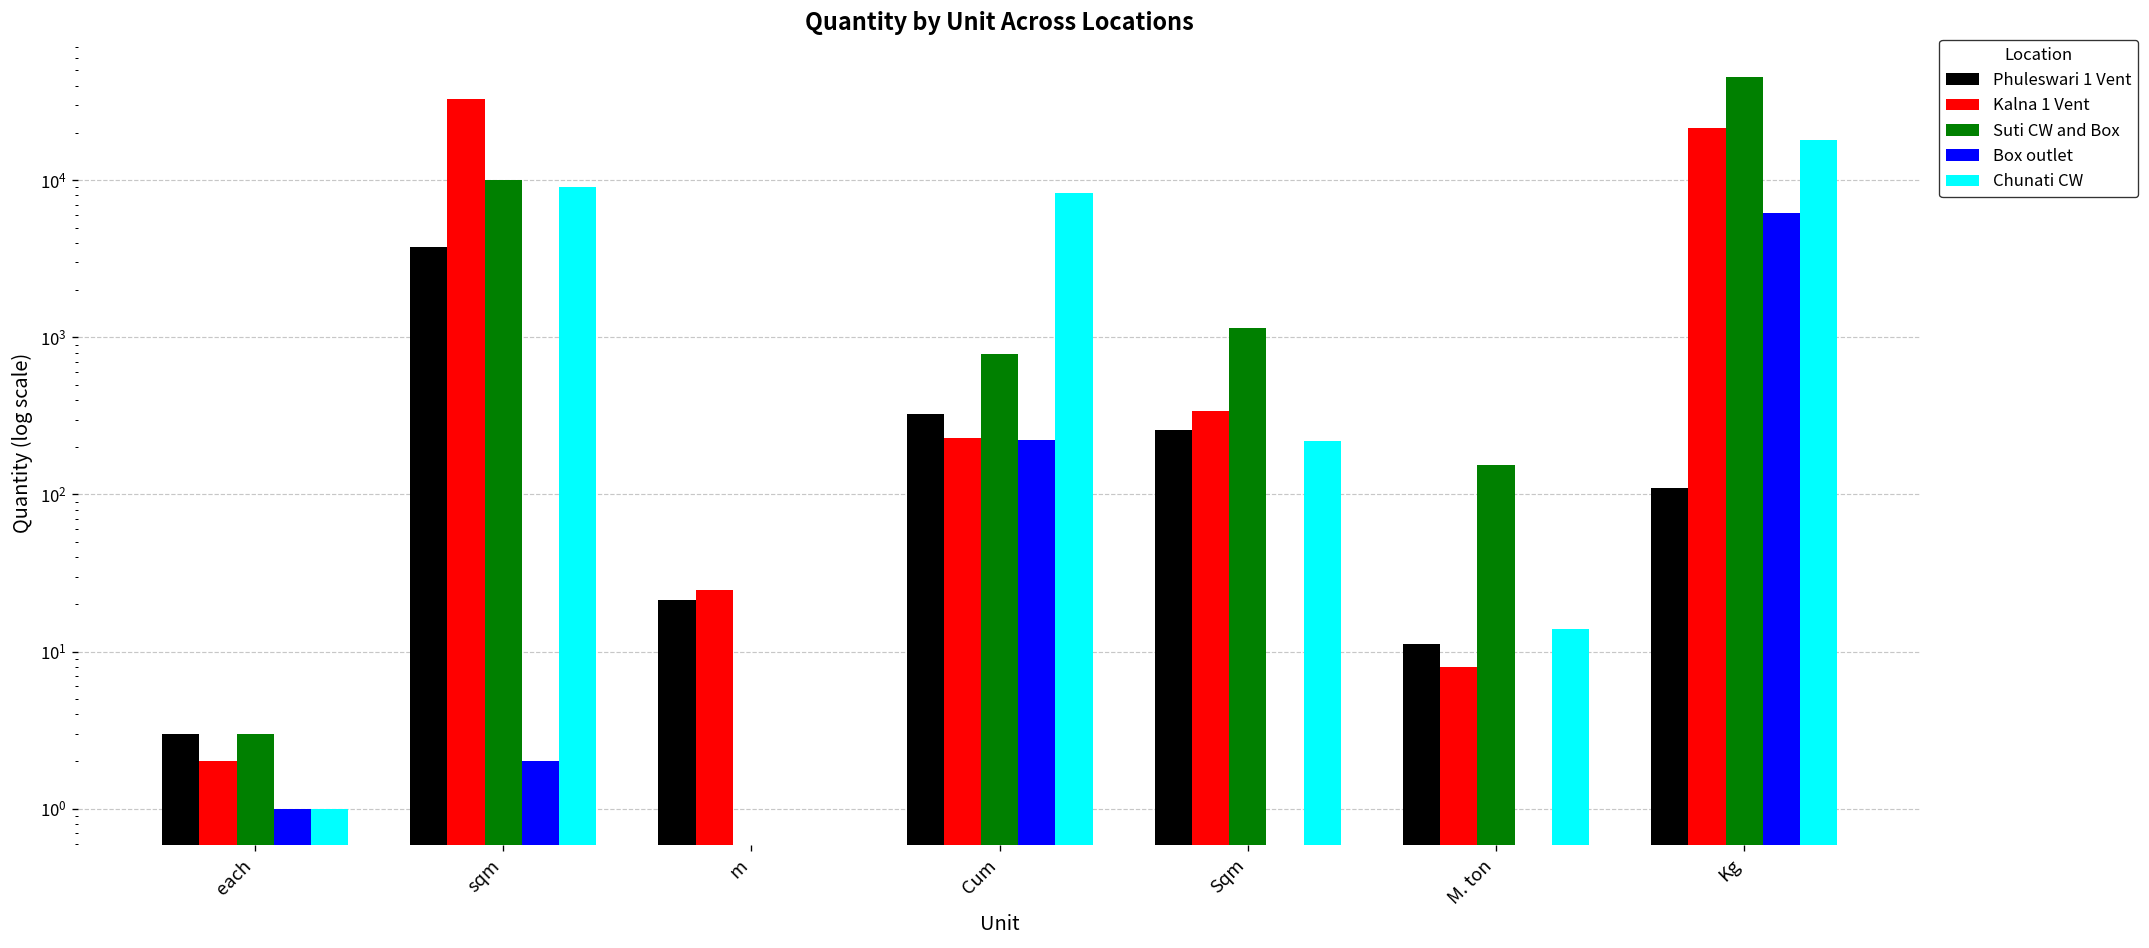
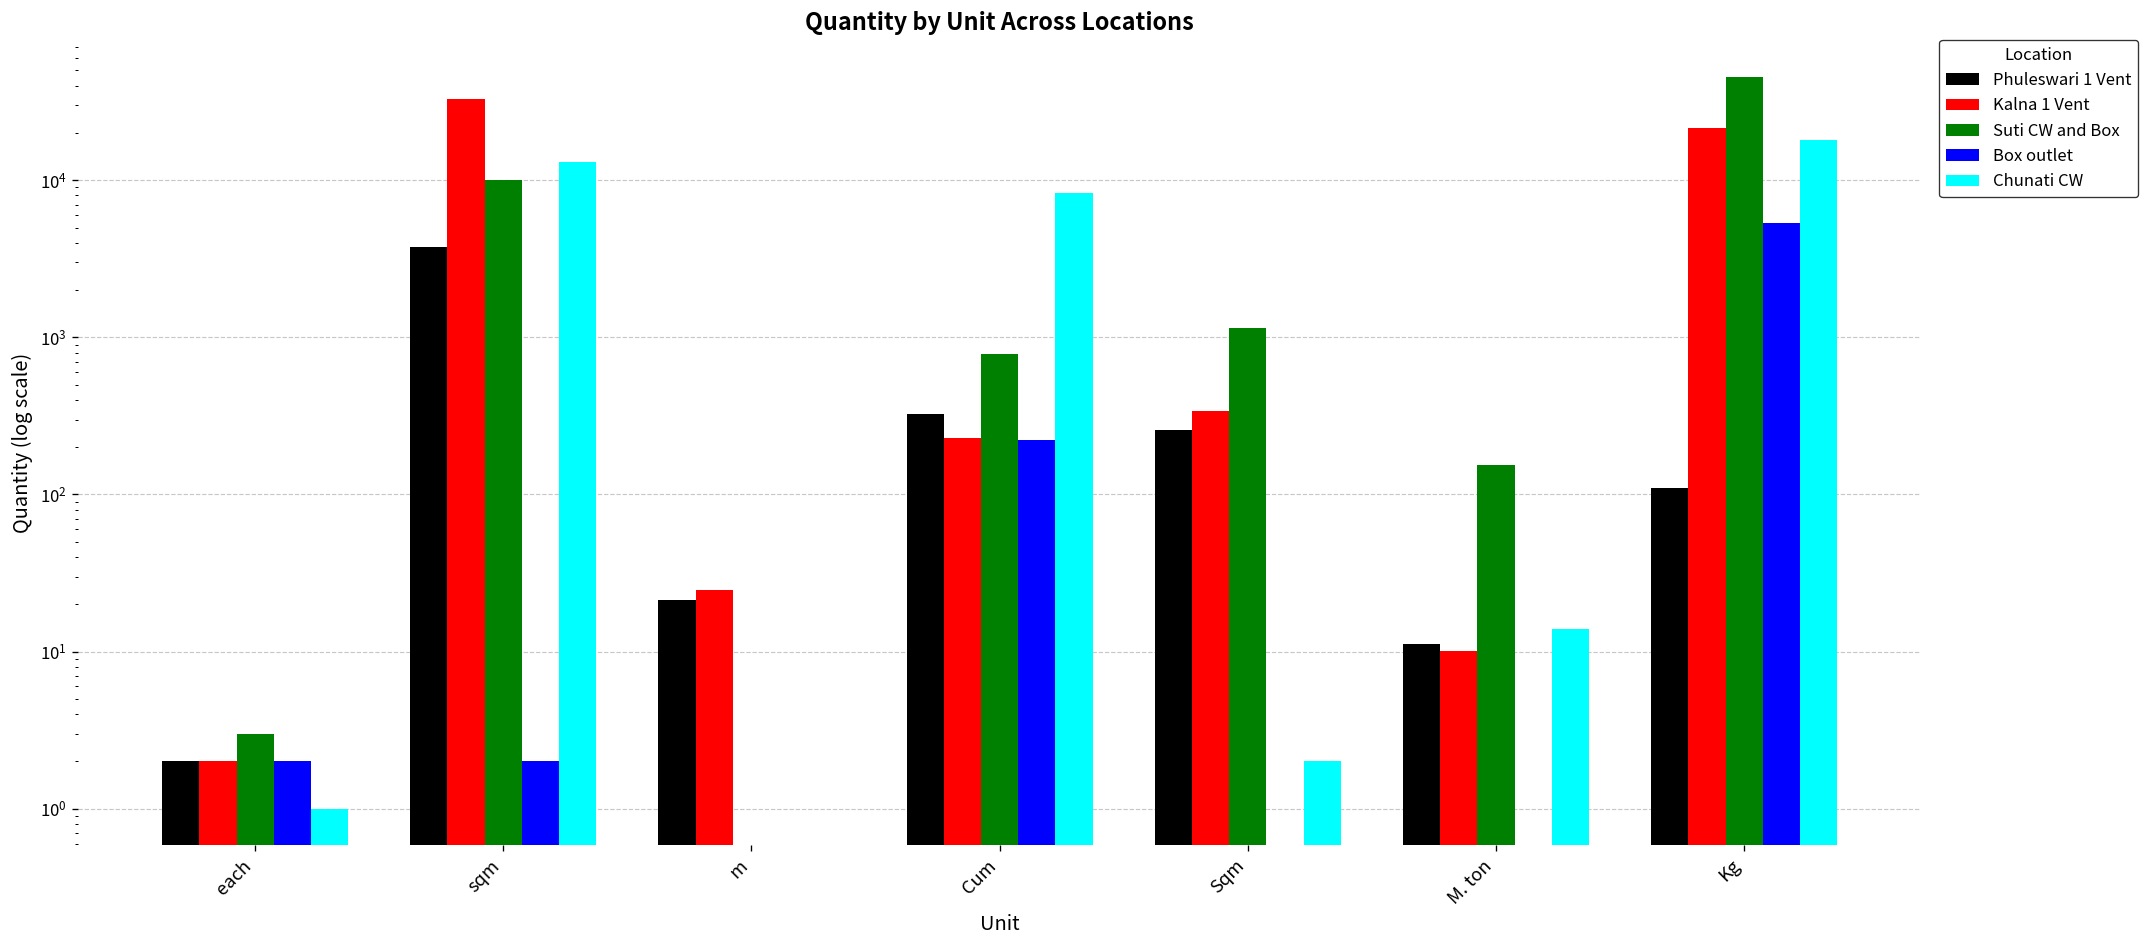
Phuleswari 1 Vent, each: 3 -> 2
Box outlet, each: 1 -> 2
Chunati CW, sqm: 9000 -> 13000
Chunati CW, Sqm: 220 -> 2
Kalna 1 Vent, M. ton: 8 -> 10
Box outlet, Kg: 6000 -> 5300
